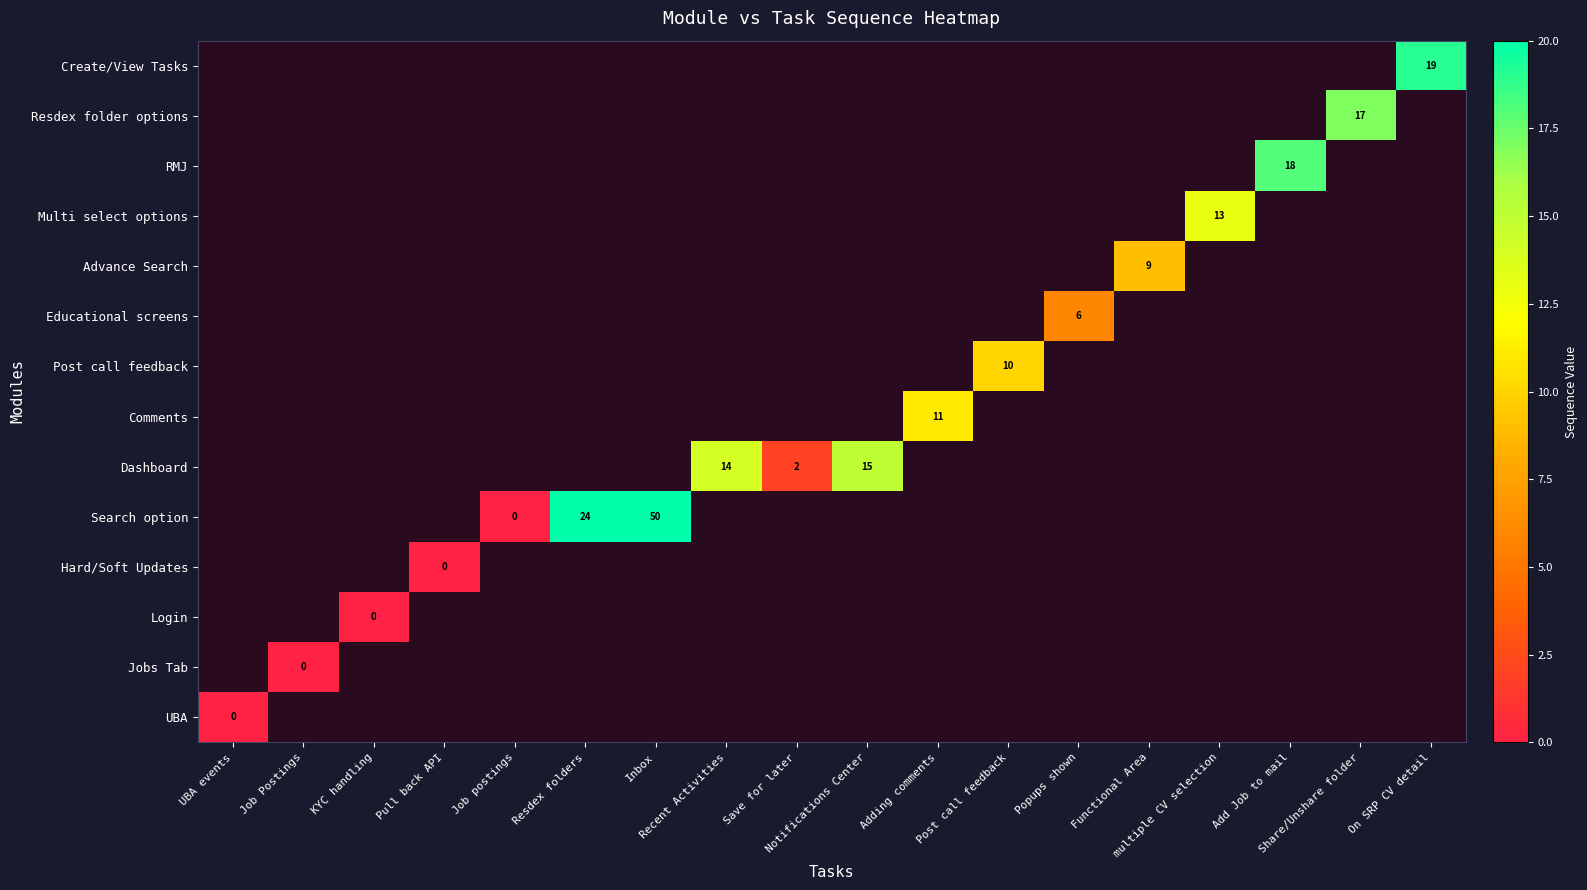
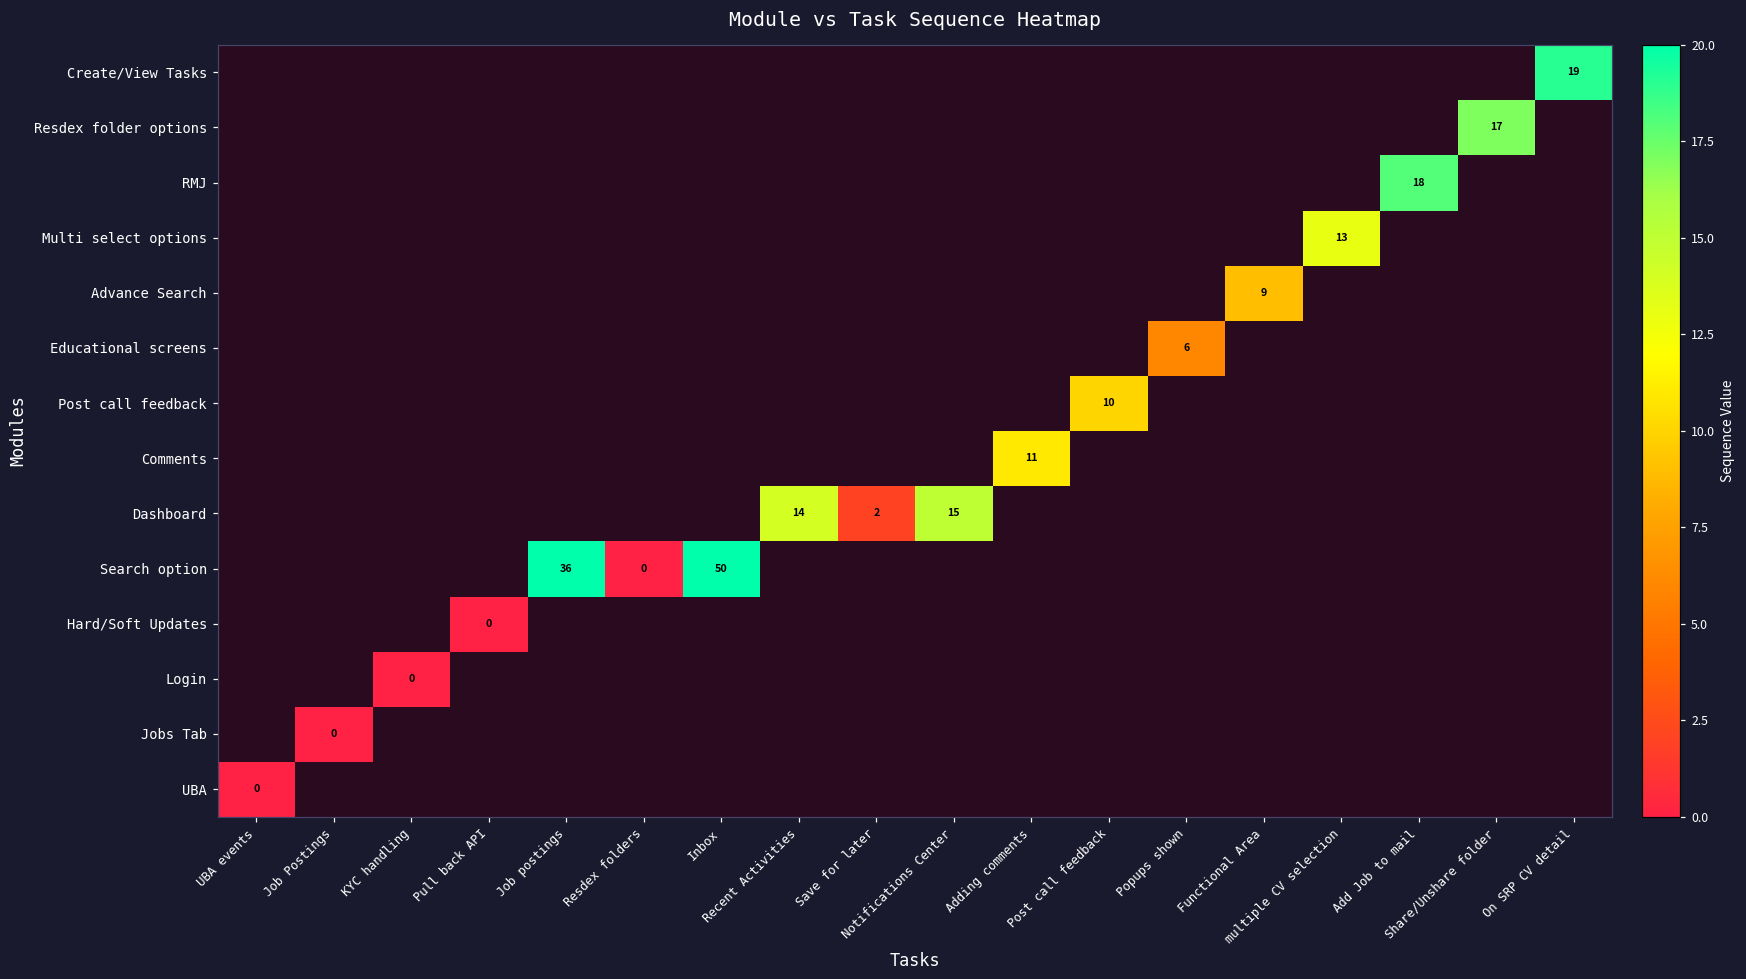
Search option, Job postings: 0 -> 36
Search option, Resdex folders: 24 -> 0
